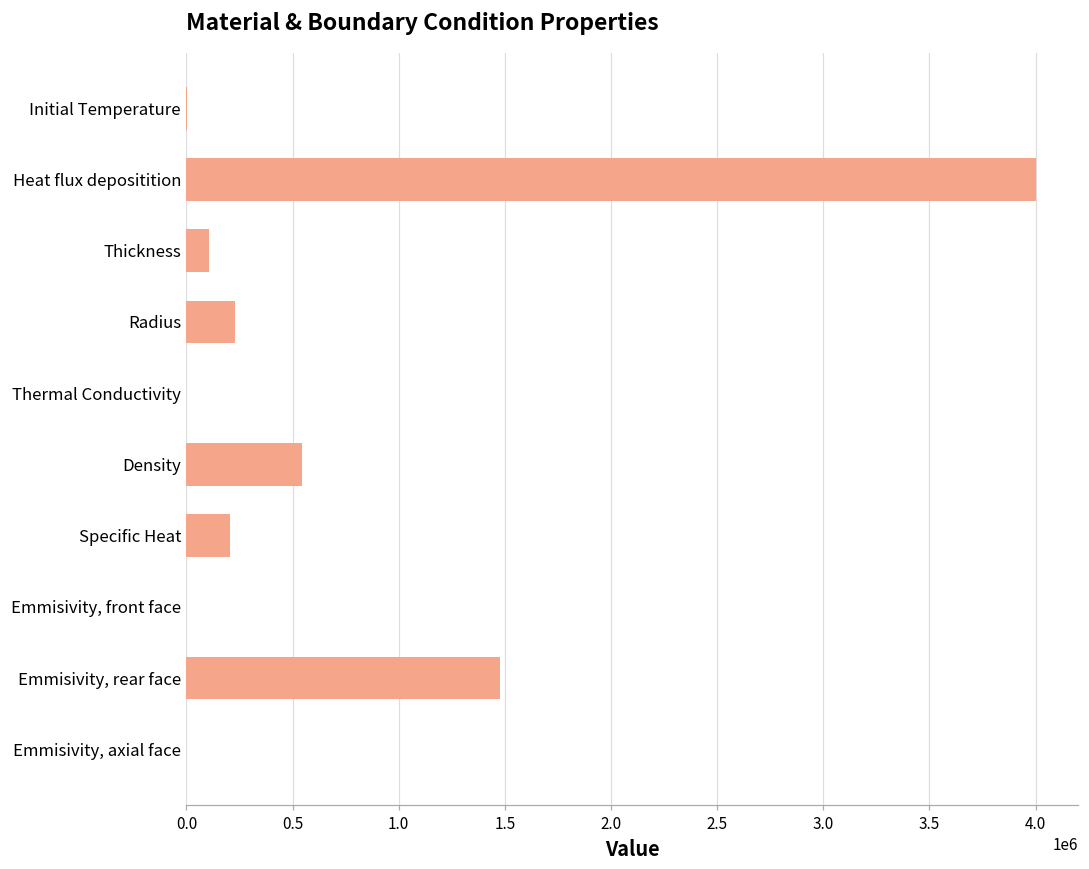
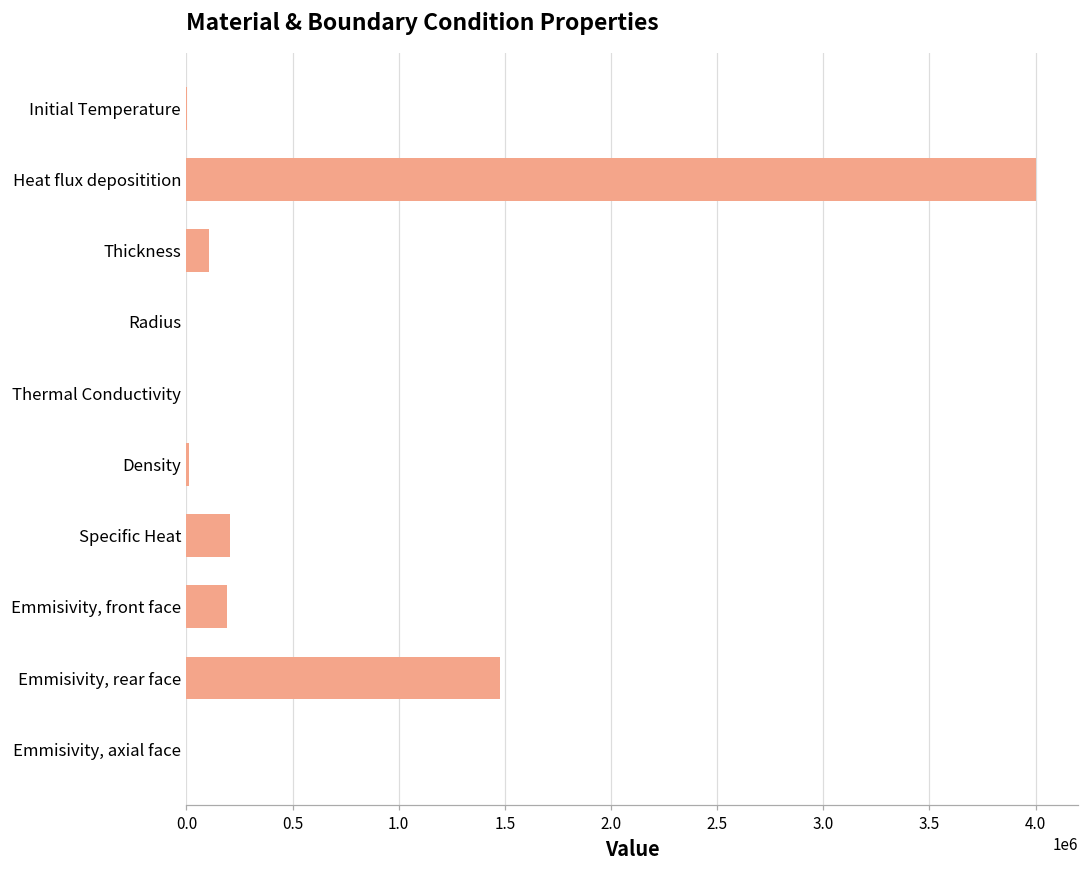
Radius: 230000 -> 0
Density: 550000 -> 10000
Emmisivity, front face: 0 -> 190000
